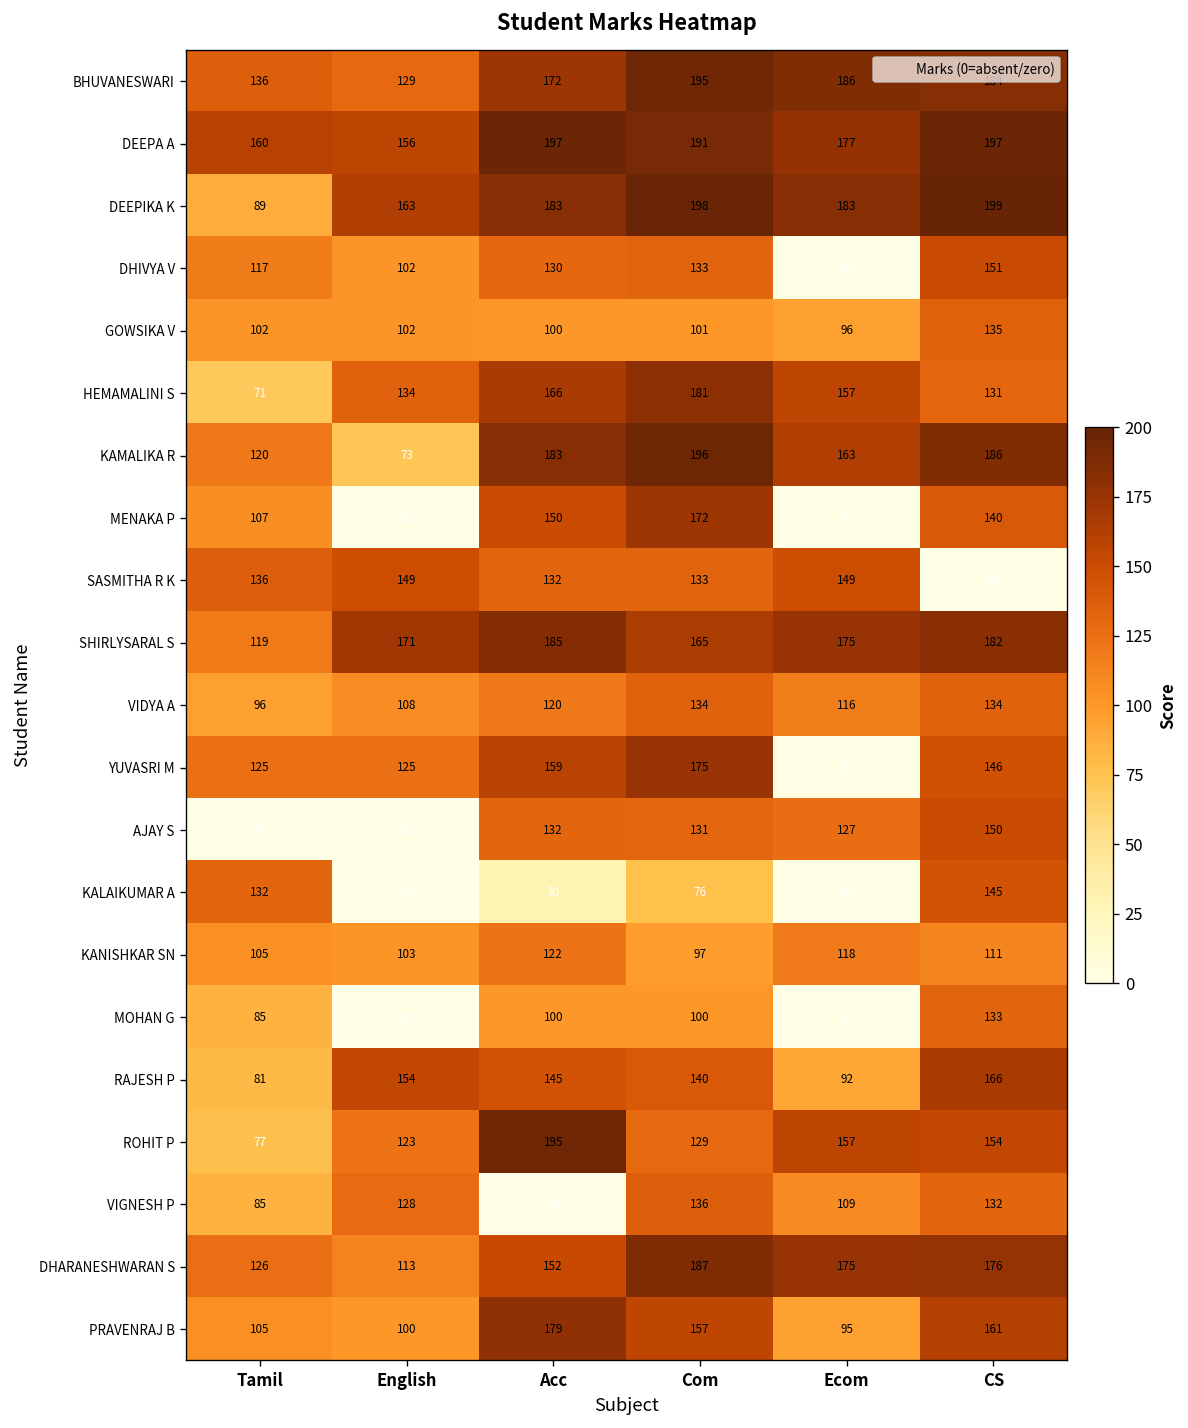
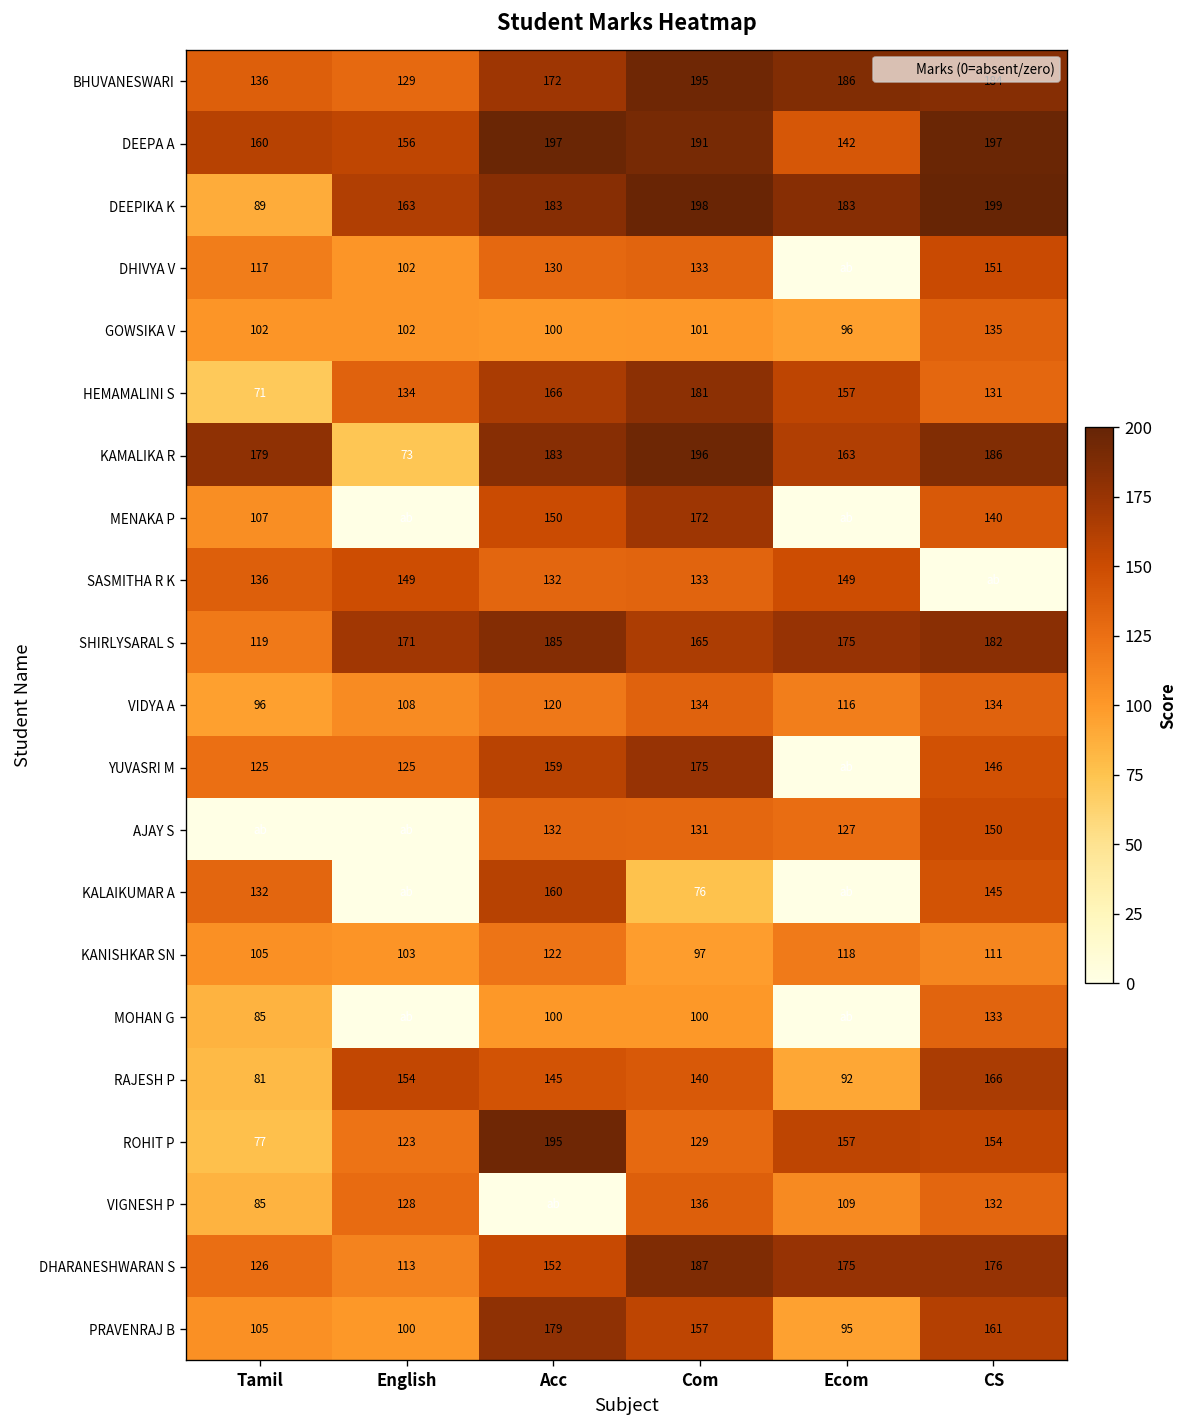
DEEPA A, Ecom: 177 -> 142
KAMALIKA R, Tamil: 120 -> 179
KALAIKUMAR A, Acc: 30 -> 160
